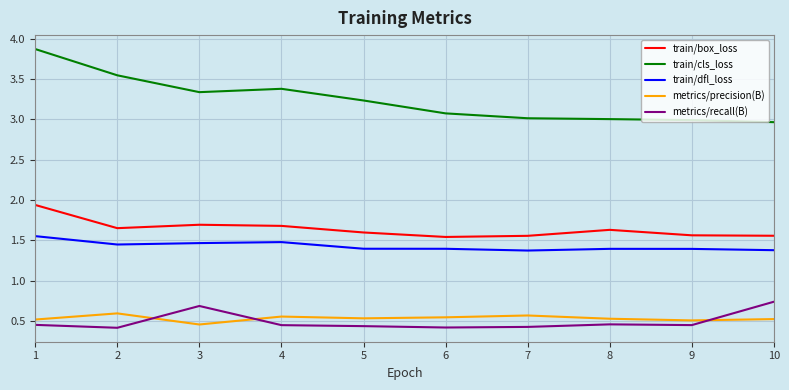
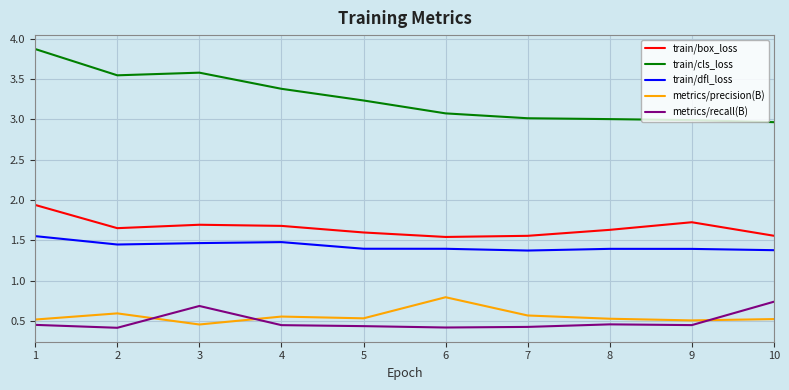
train/cls_loss, 3: 3.3 -> 3.6
metrics/precision(B), 6: 0.5 -> 0.8
train/box_loss, 9: 1.6 -> 1.7
